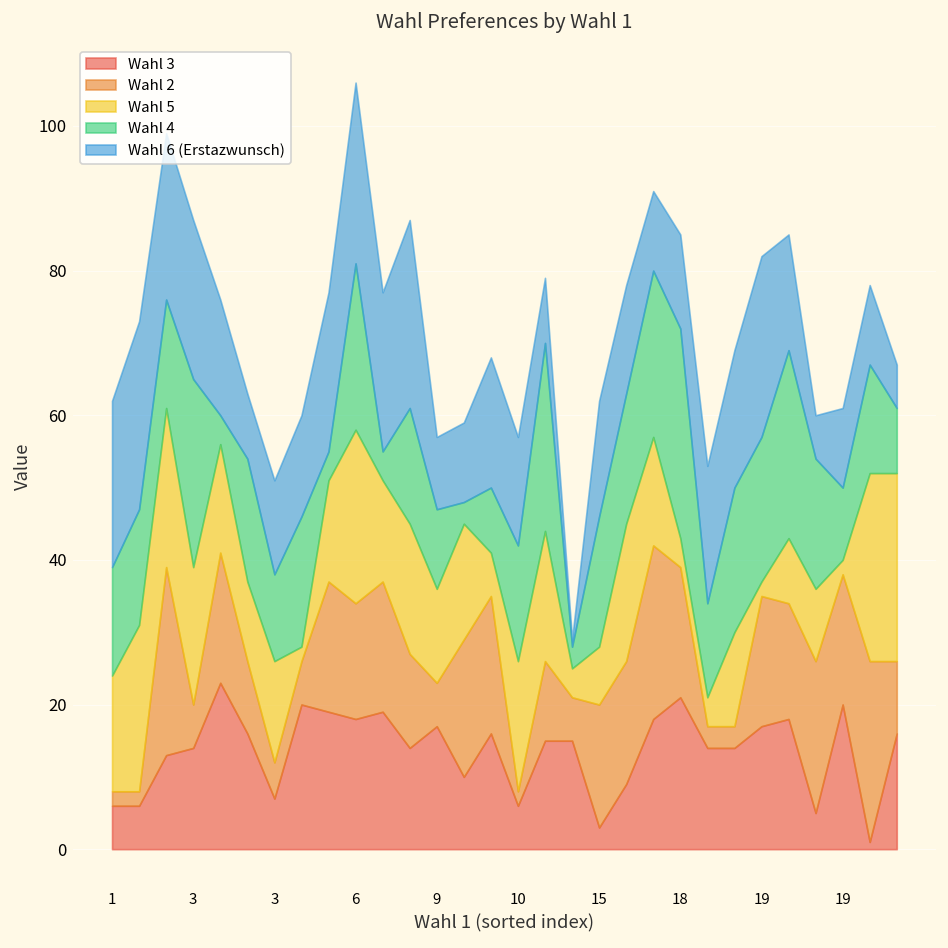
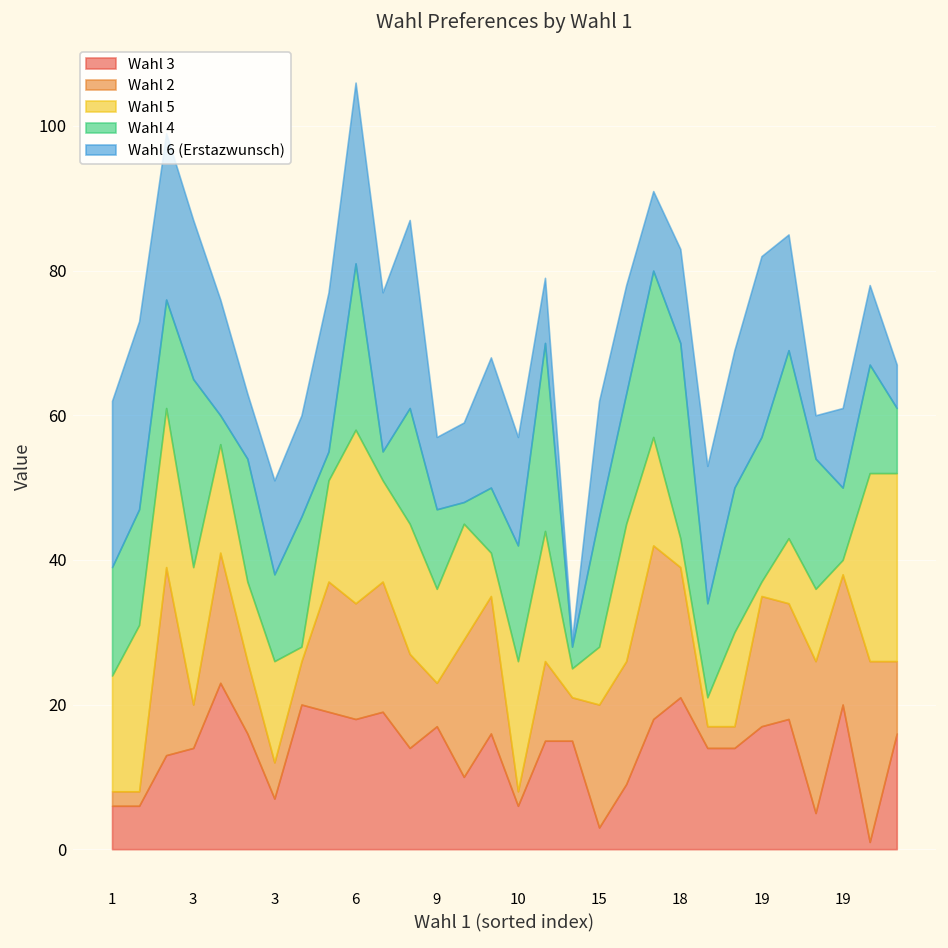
Wahl 4, 18: 29 -> 27
